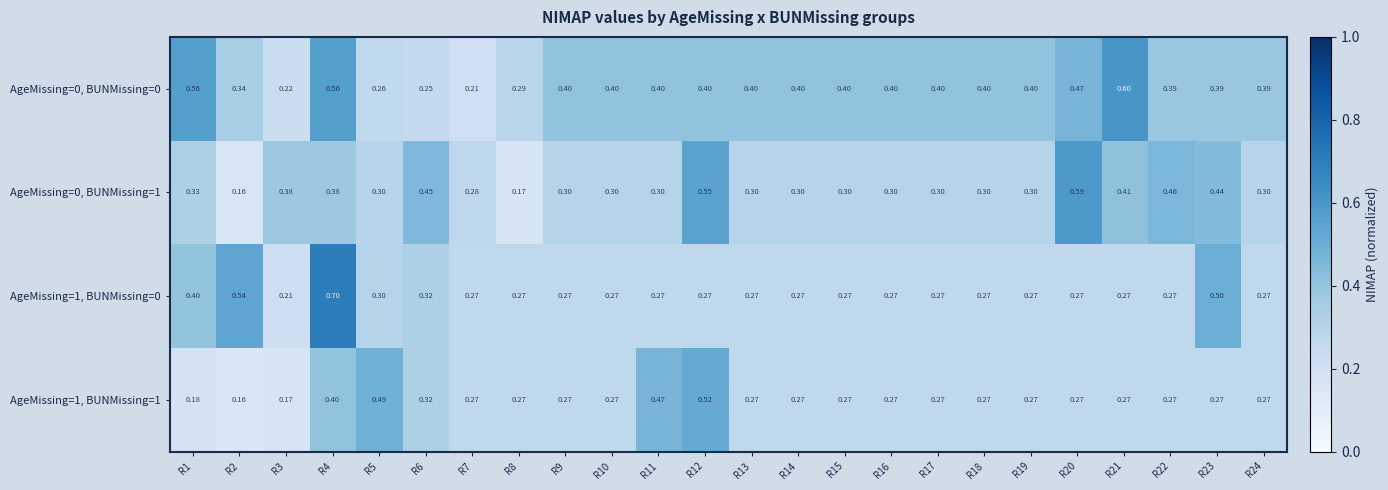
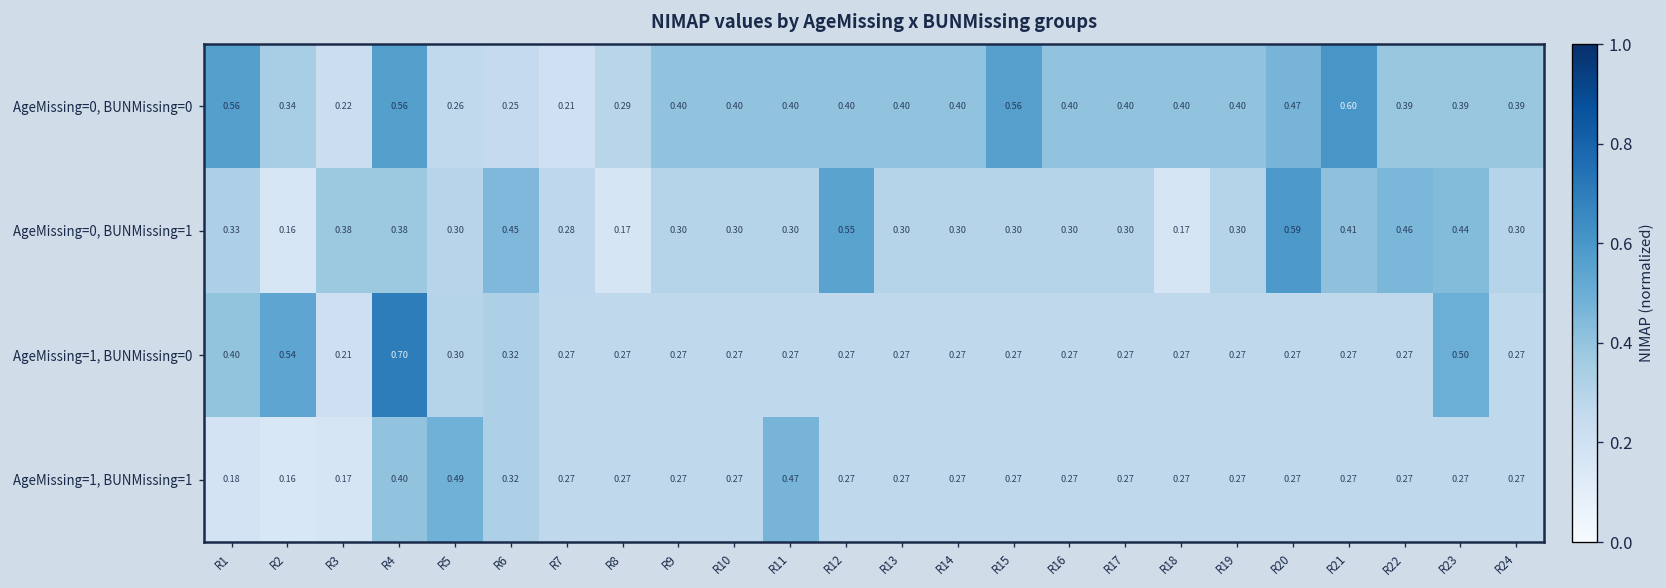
AgeMissing=0, BUNMissing=0, R15: 0.40 -> 0.56
AgeMissing=0, BUNMissing=1, R18: 0.30 -> 0.17
AgeMissing=1, BUNMissing=1, R12: 0.52 -> 0.27
